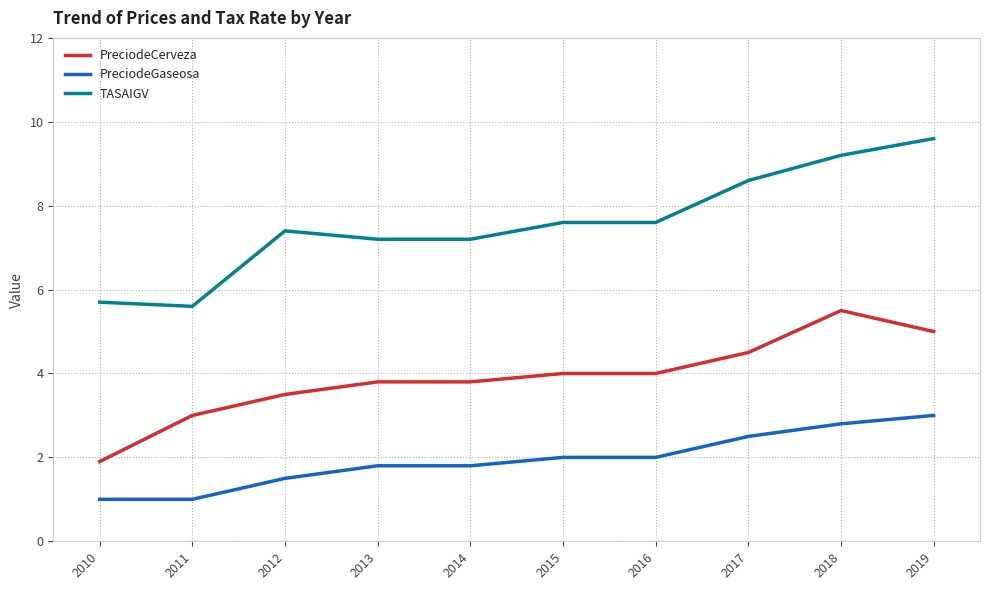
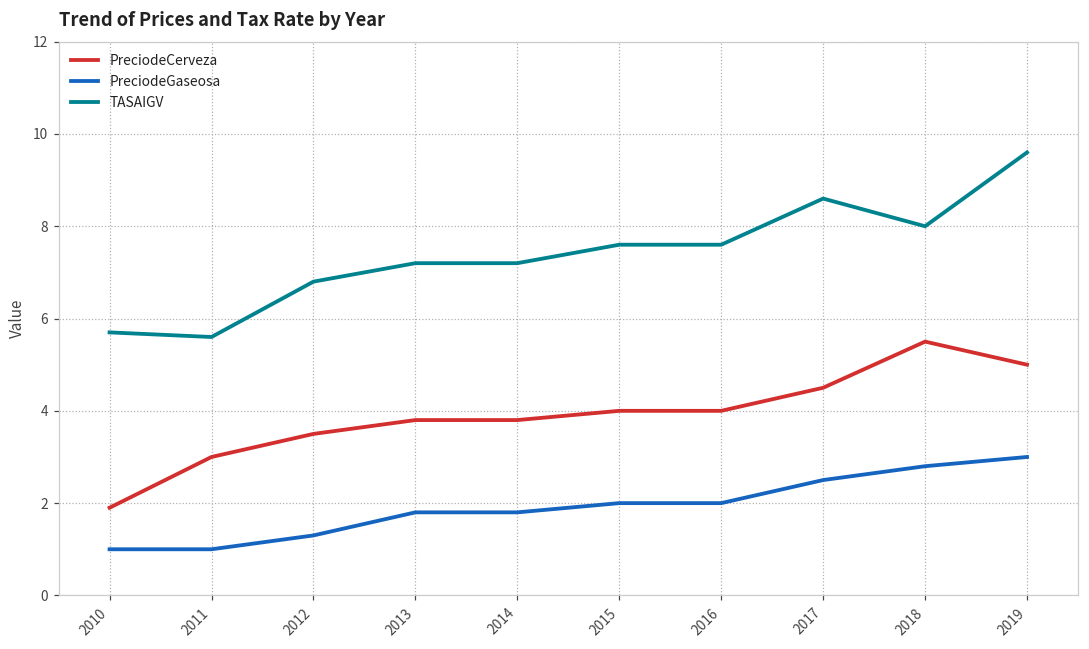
PreciodeGaseosa, 2012: 1.5 -> 1.3
TASAIGV, 2012: 7.4 -> 6.8
TASAIGV, 2018: 9.2 -> 8.0
